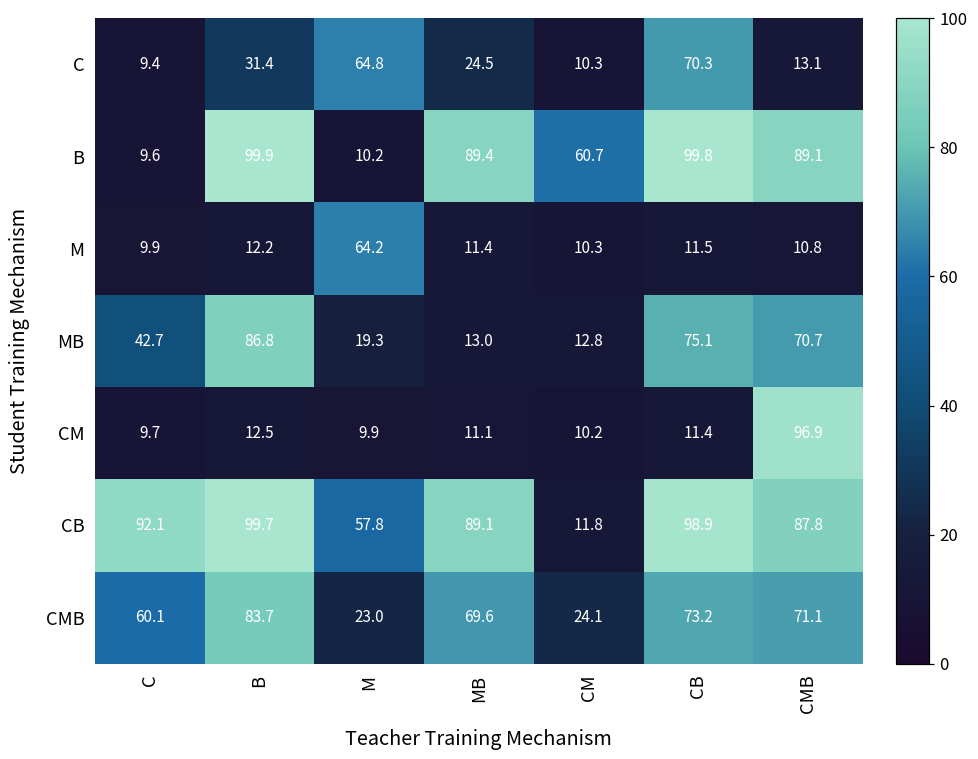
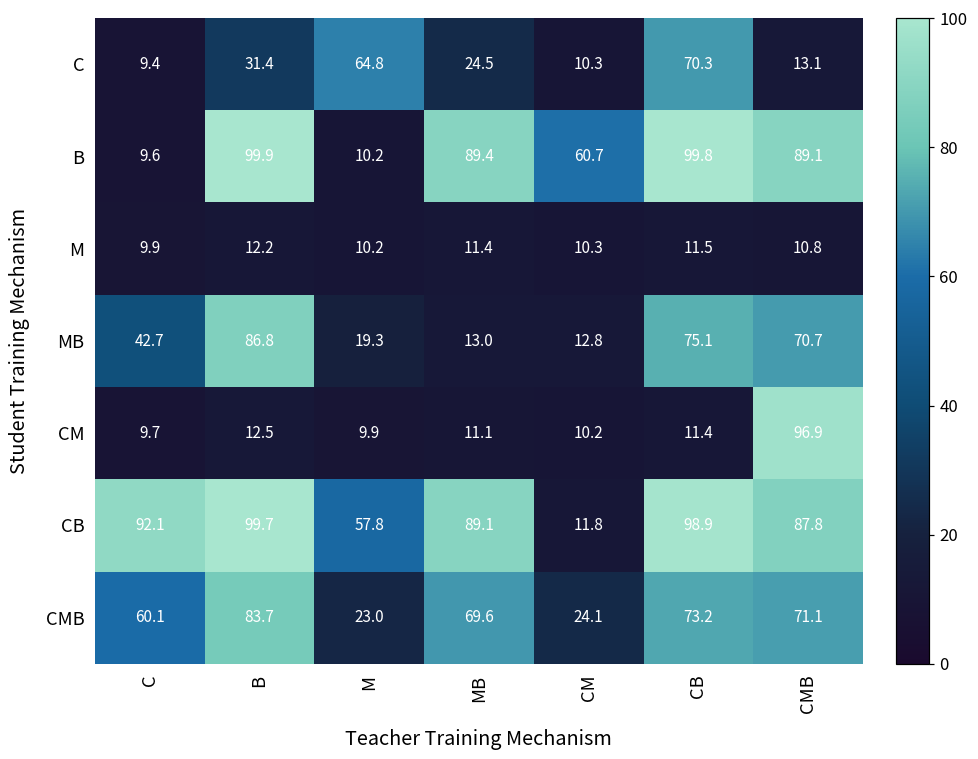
M, M: 64.2 -> 10.2
